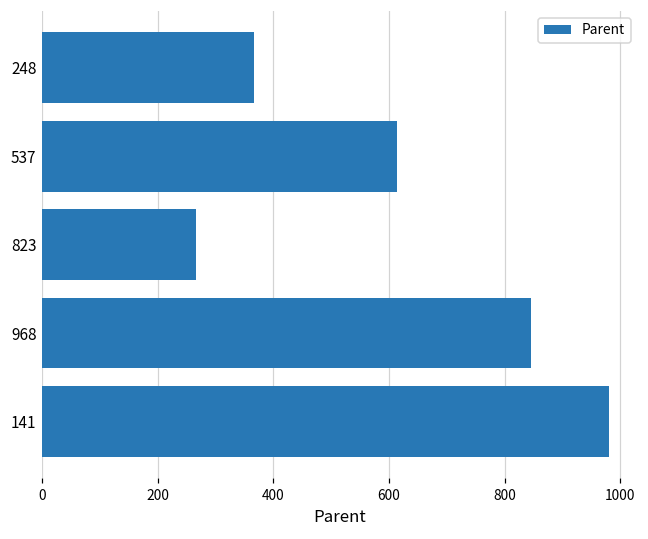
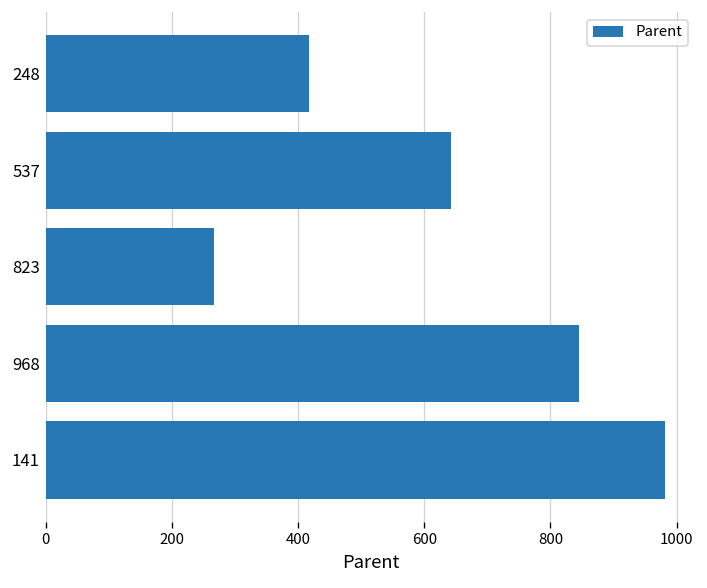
248: 370 -> 420
537: 610 -> 640
